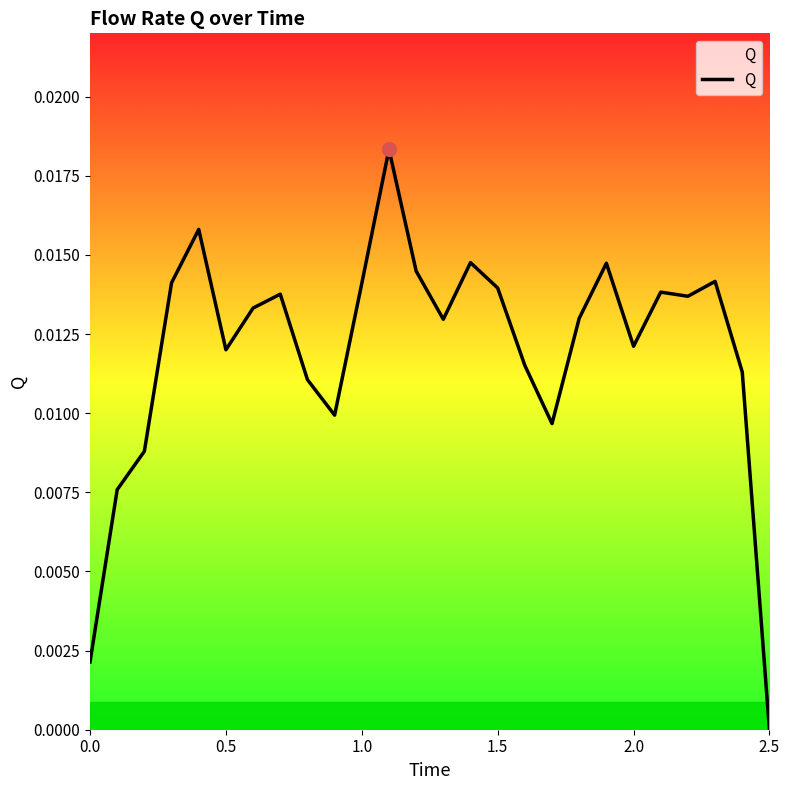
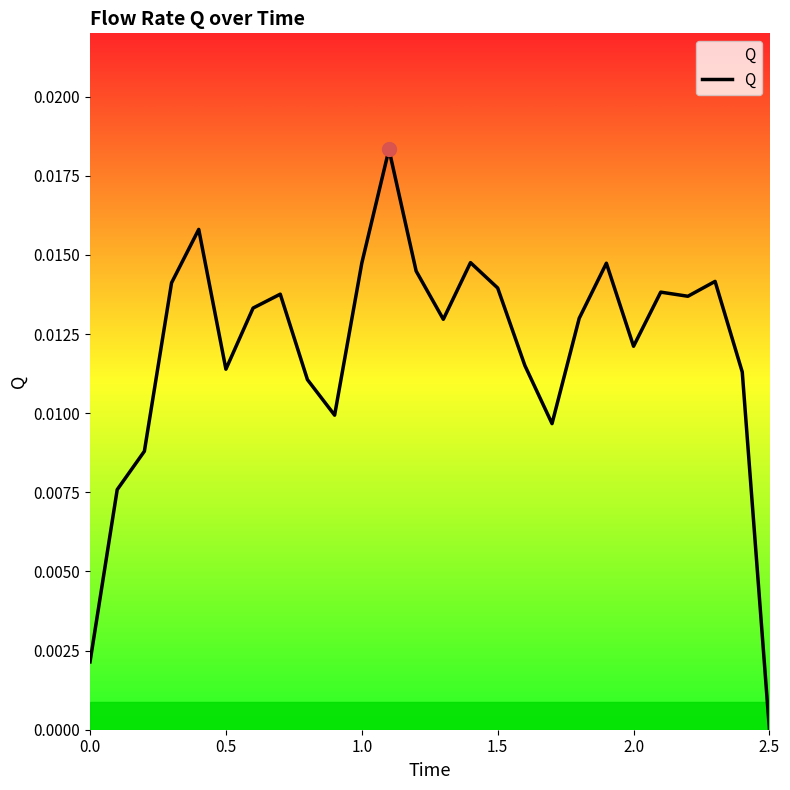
Q, 0.5: 0.0120 -> 0.0114
Q, 1.0: 0.0141 -> 0.0147
